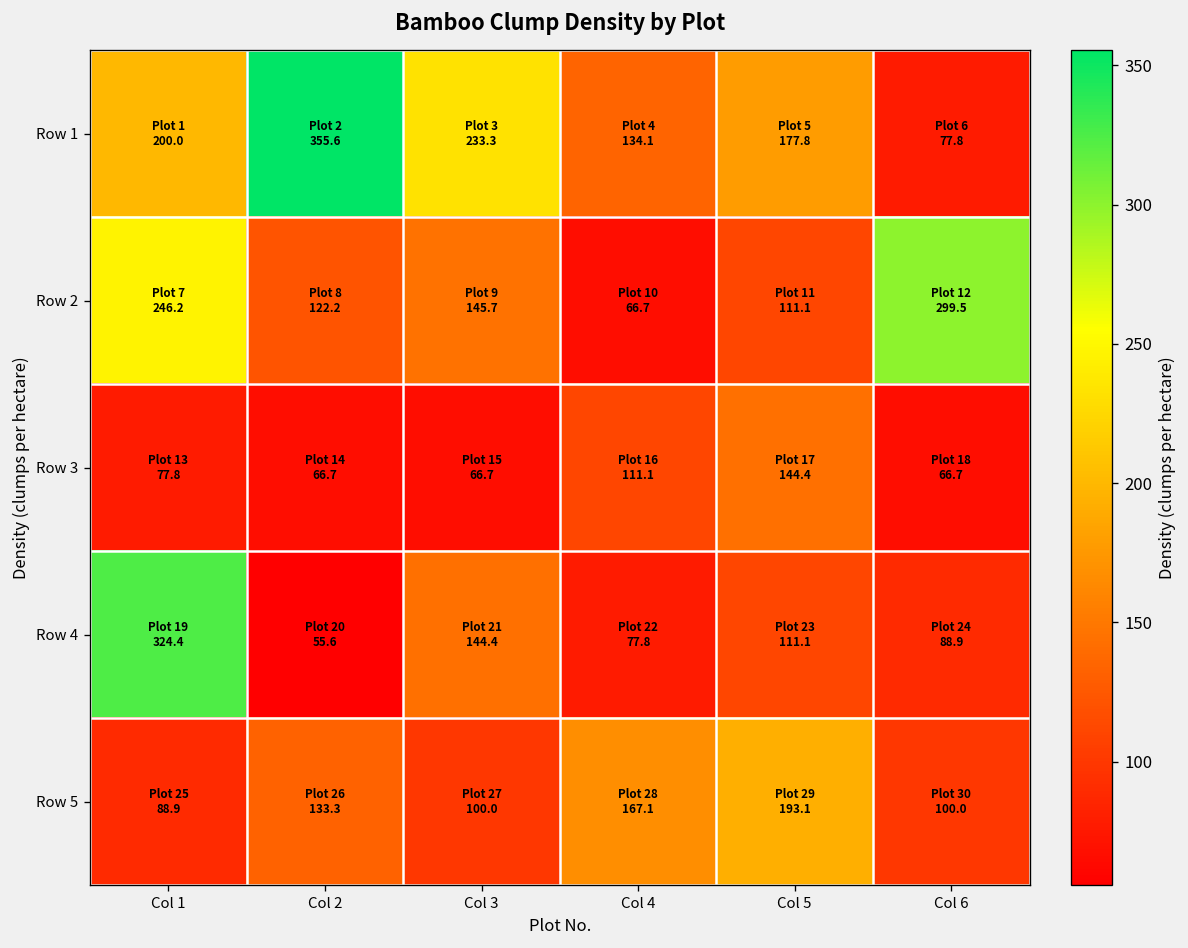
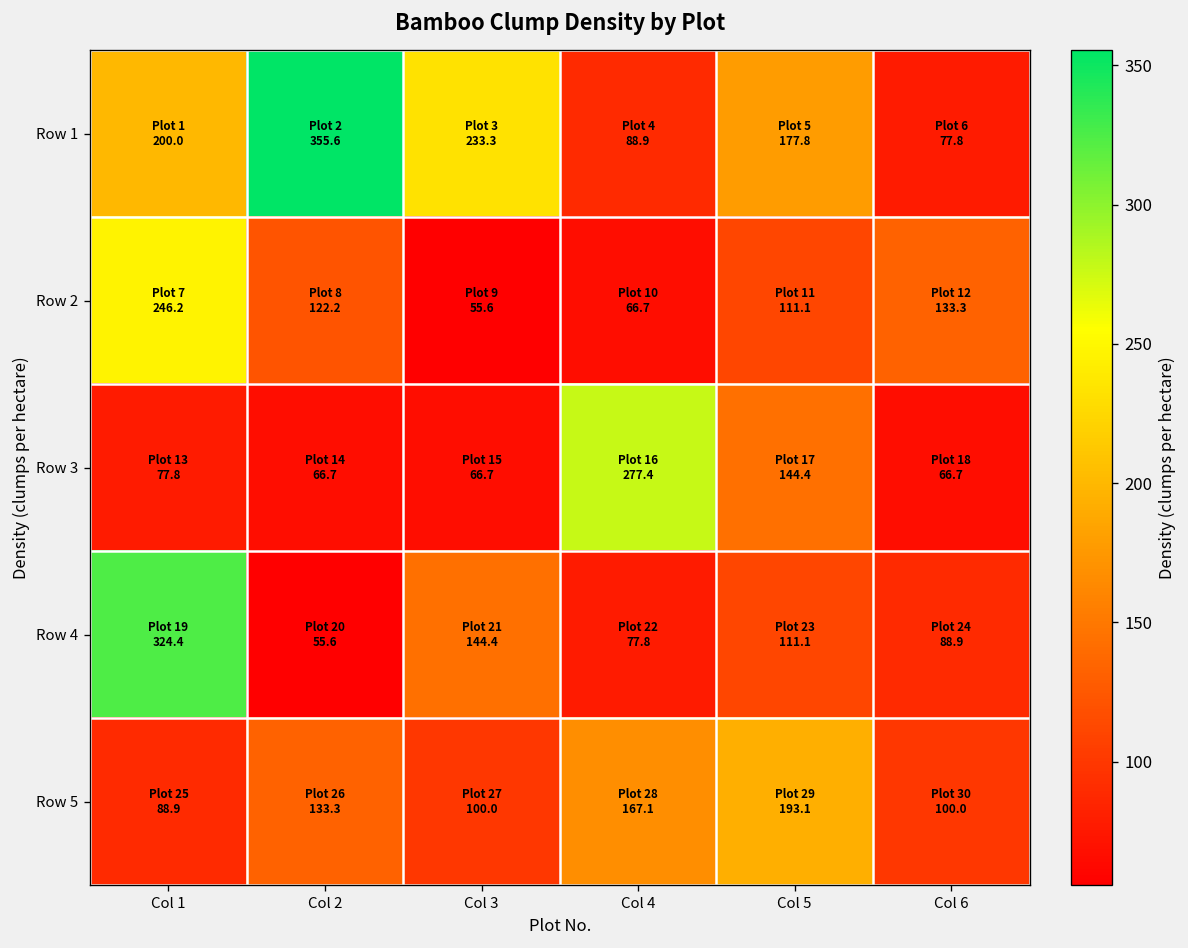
Row 1, Col 4: 134.1 -> 88.9
Row 2, Col 3: 145.7 -> 55.6
Row 2, Col 6: 299.5 -> 133.3
Row 3, Col 4: 111.1 -> 277.4
